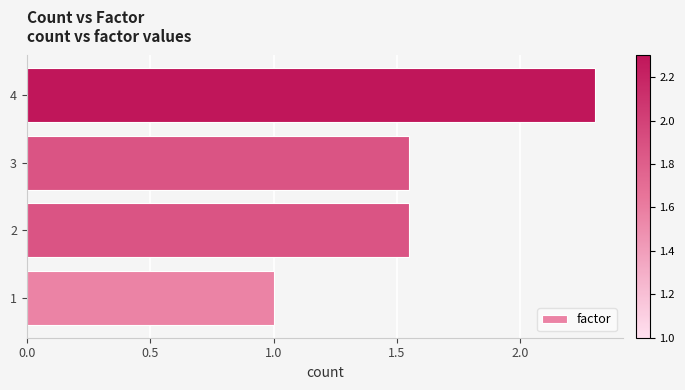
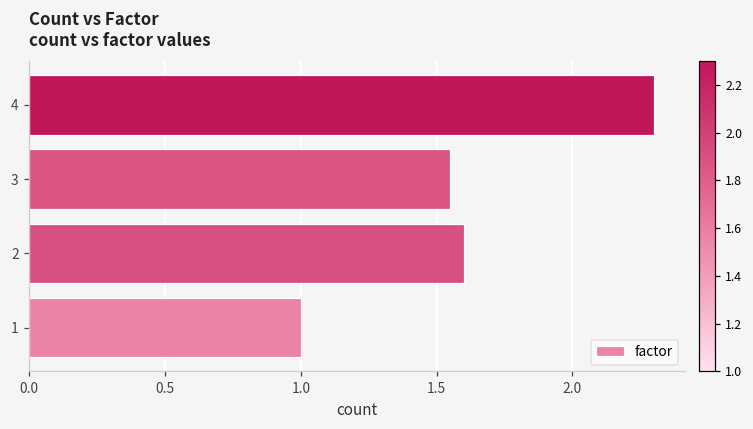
2: 1.55 -> 1.60
